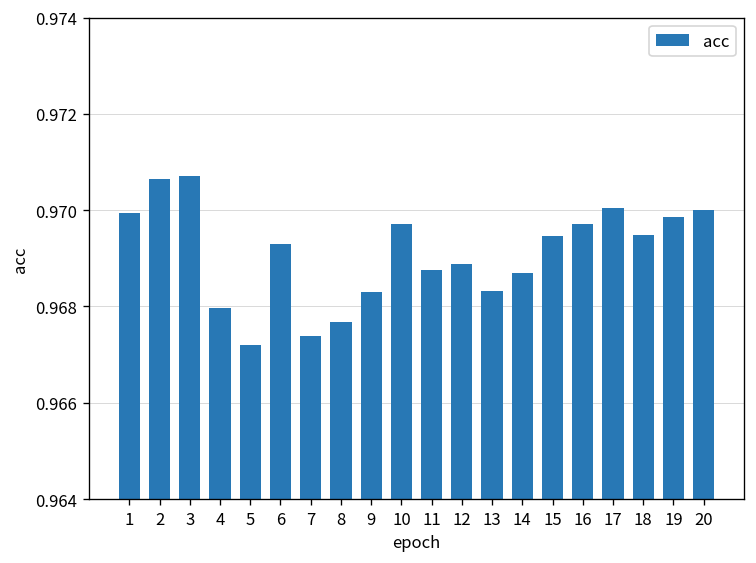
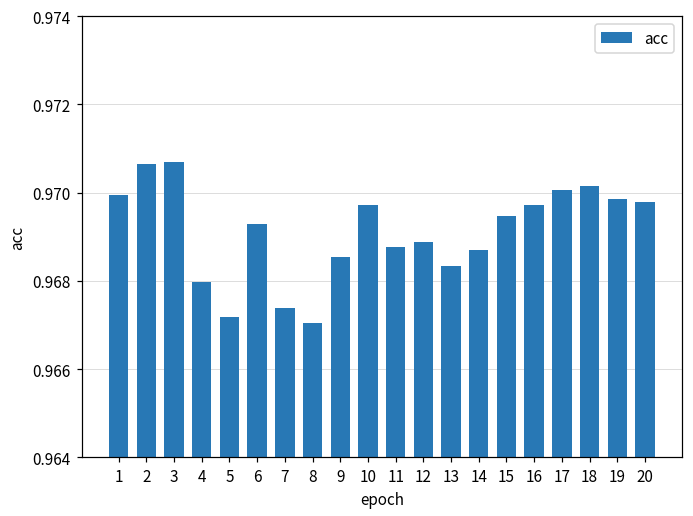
8: 0.9677 -> 0.9670
9: 0.9683 -> 0.9685
18: 0.9695 -> 0.9701
20: 0.9700 -> 0.9698
